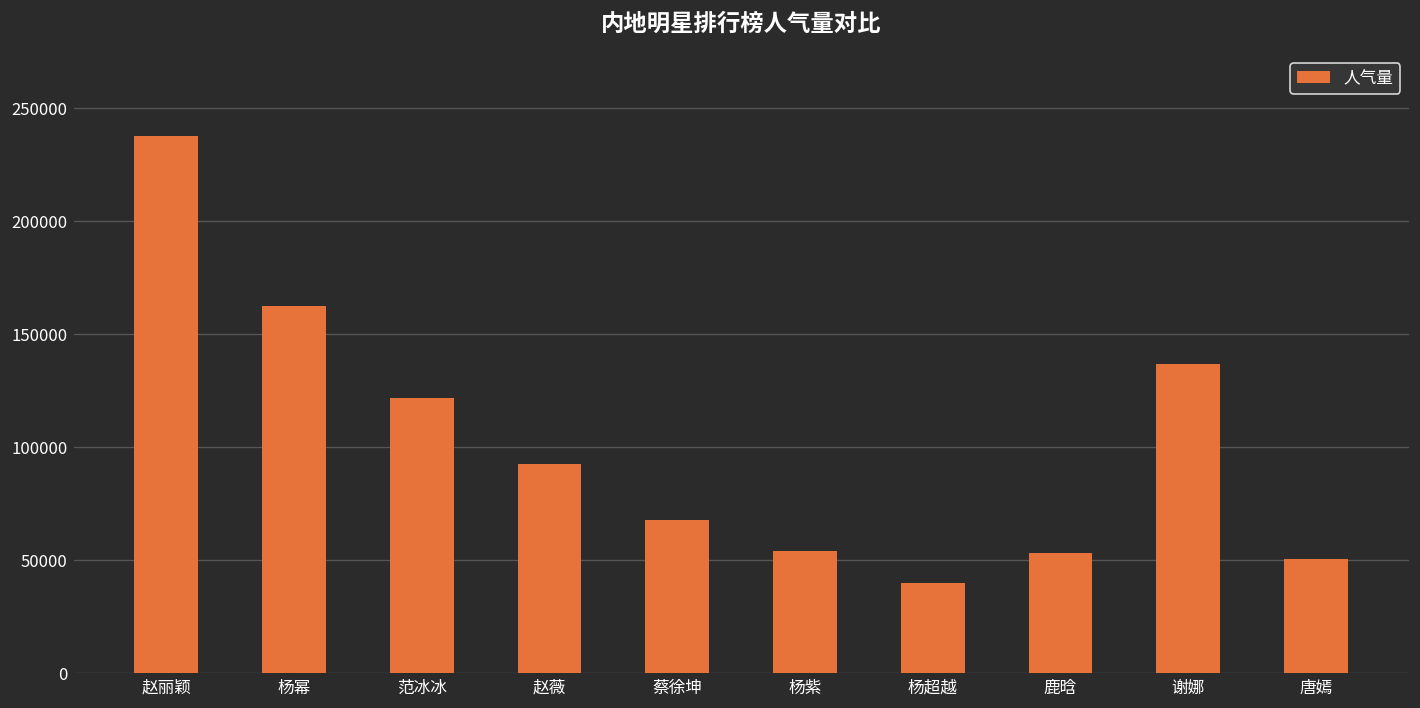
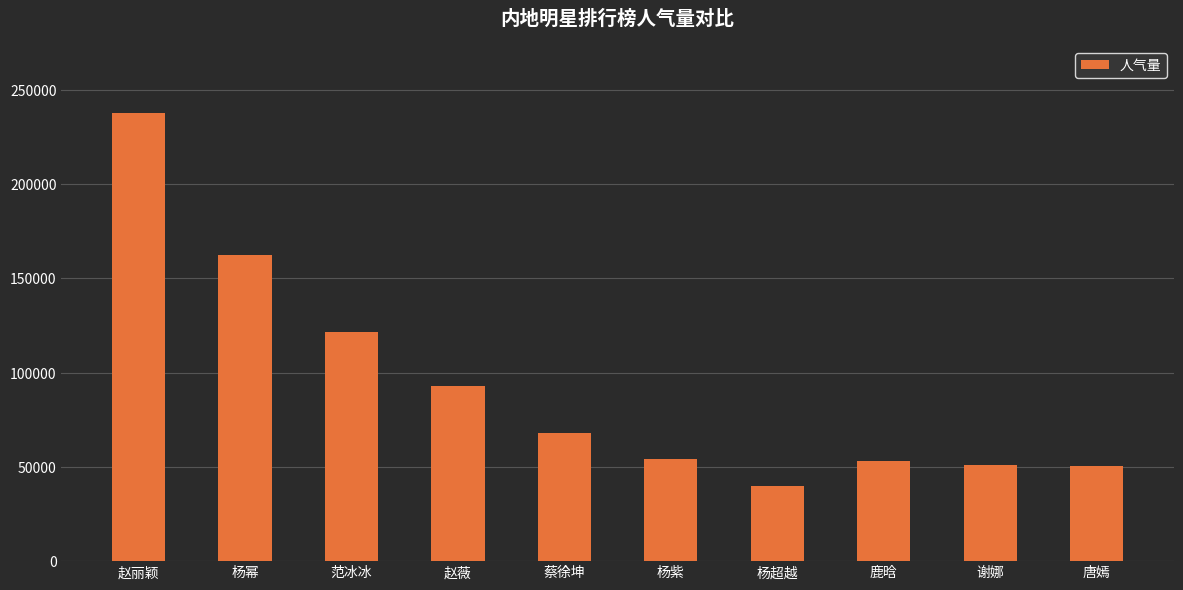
谢娜: 137000 -> 51000
